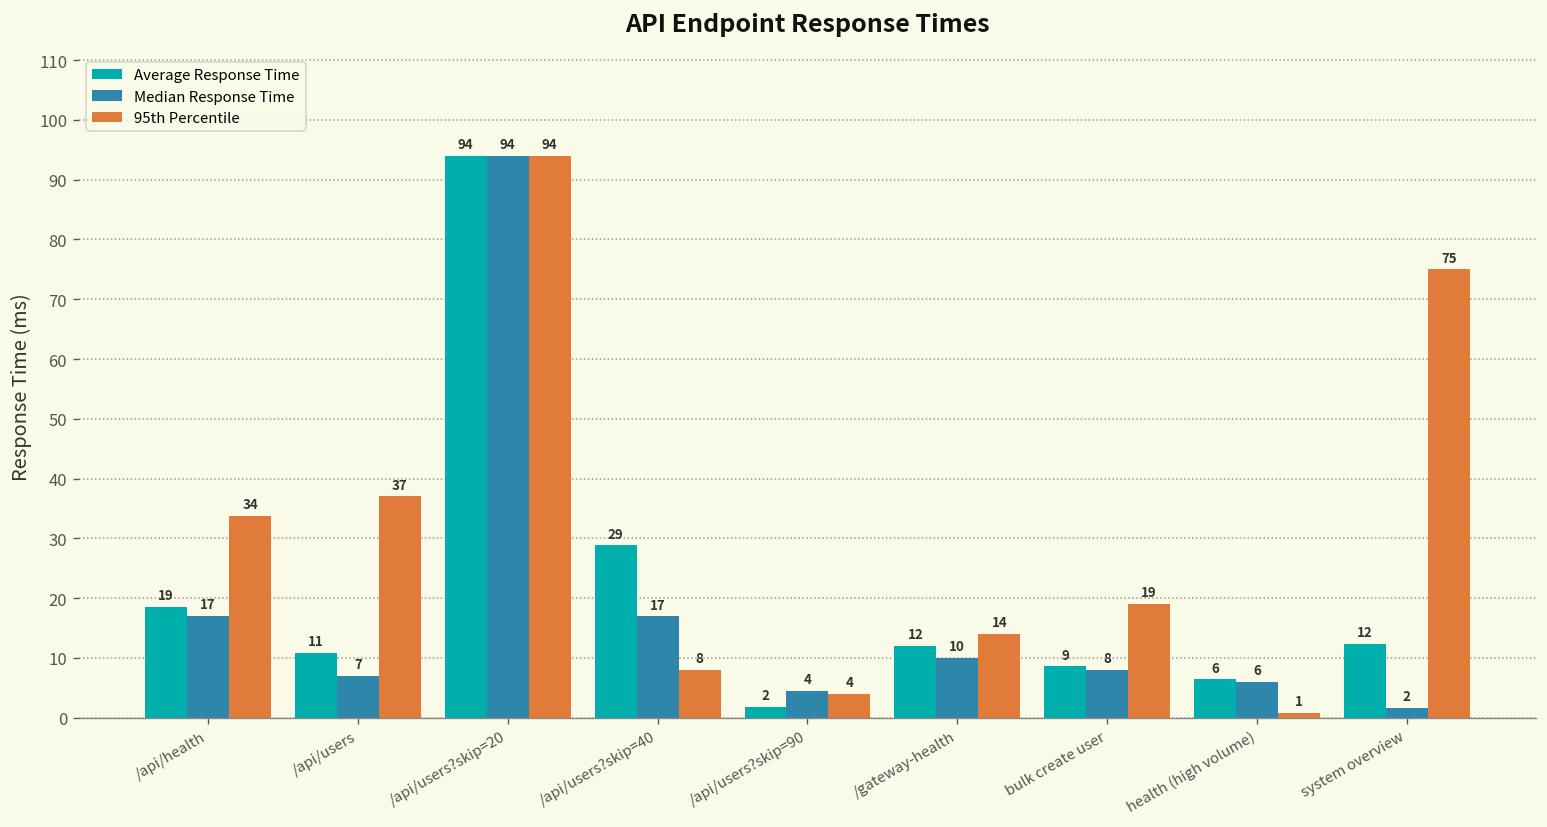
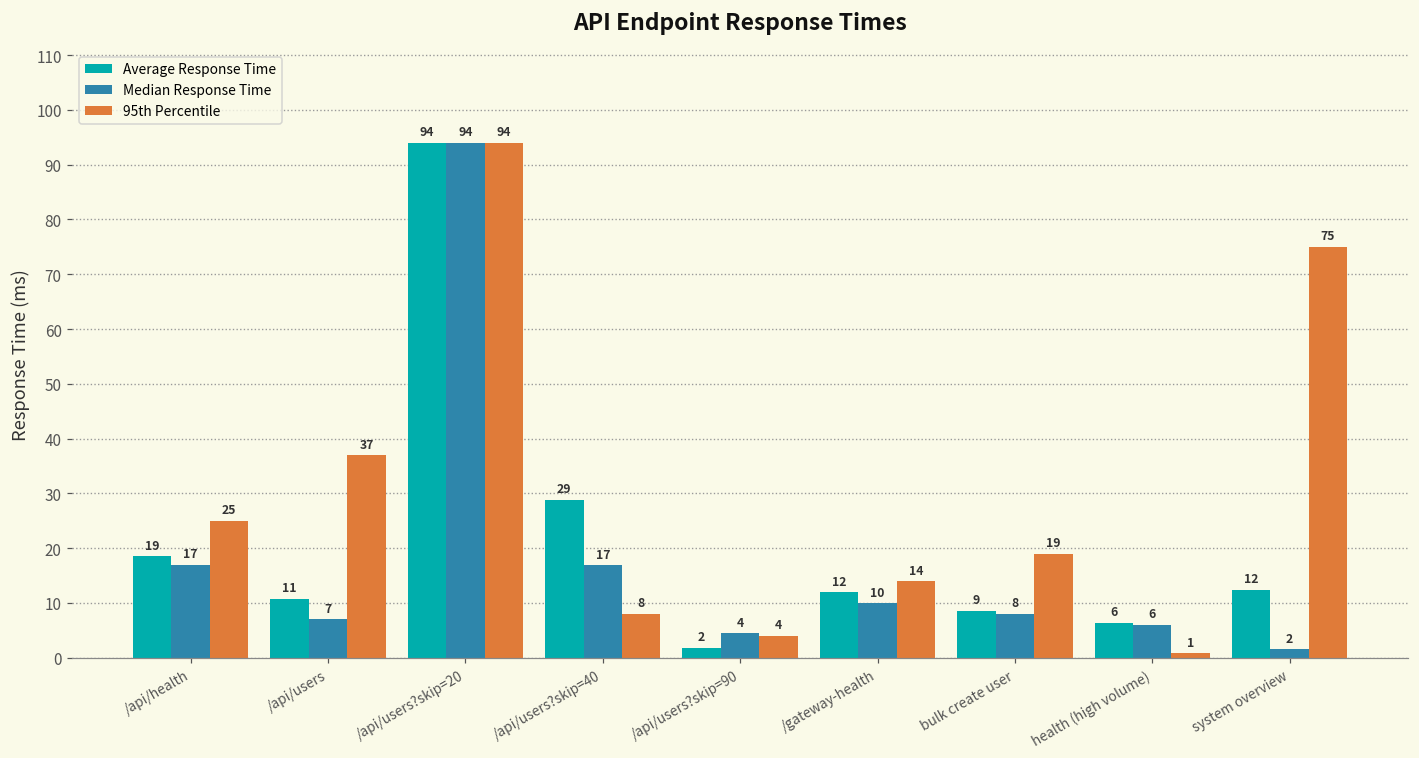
95th Percentile, /api/health: 34 -> 25
